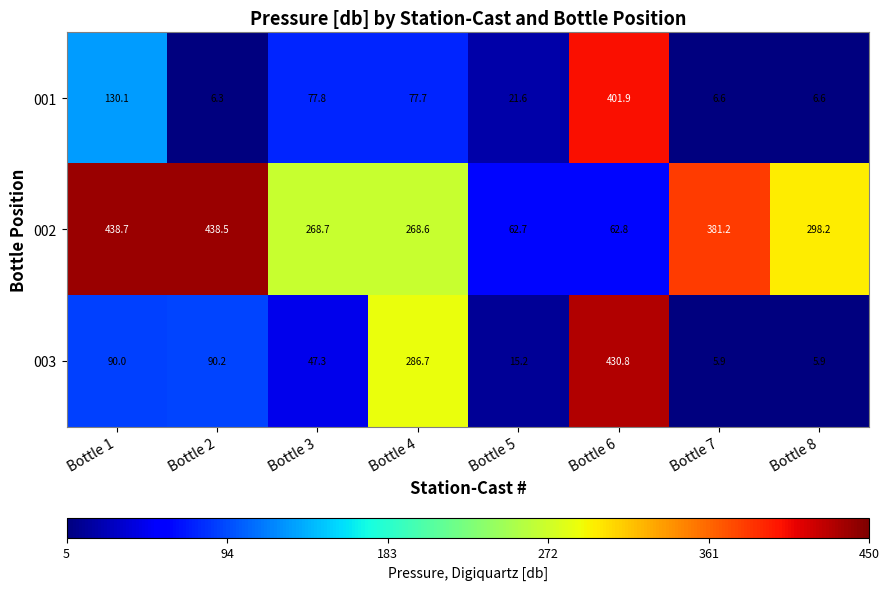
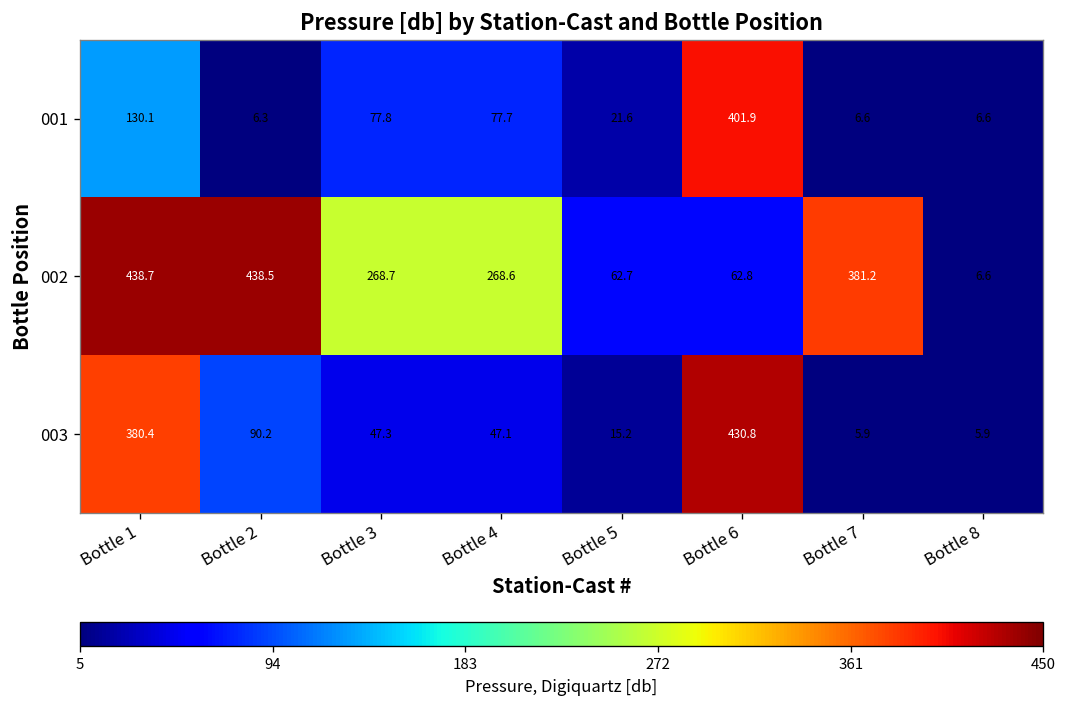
002, Bottle 8: 298.2 -> 6.6
003, Bottle 1: 90.0 -> 380.4
003, Bottle 4: 286.7 -> 47.1
